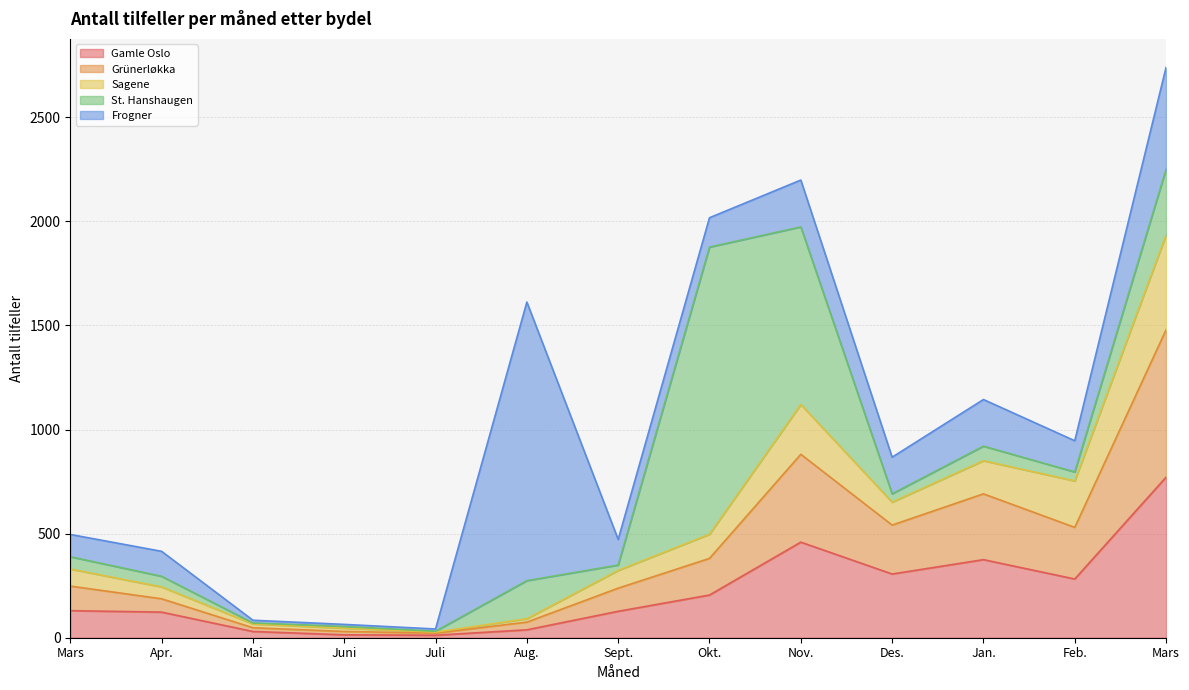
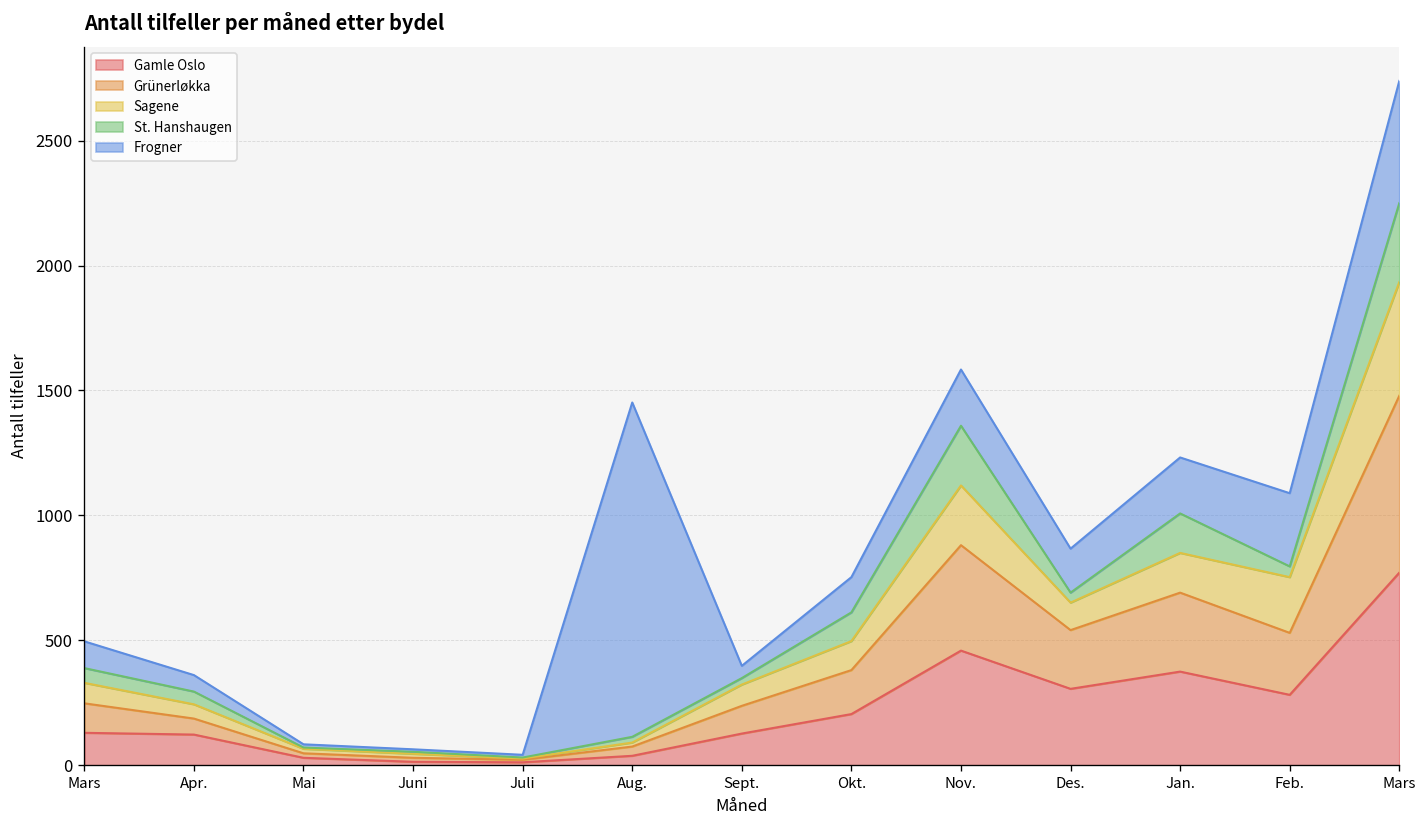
Frogner, Apr.: 120 -> 70
St. Hanshaugen, Aug.: 180 -> 20
Frogner, Sept.: 120 -> 50
St. Hanshaugen, Okt.: 1380 -> 120
St. Hanshaugen, Nov.: 850 -> 240
St. Hanshaugen, Jan.: 70 -> 160
Frogner, Feb.: 150 -> 290
